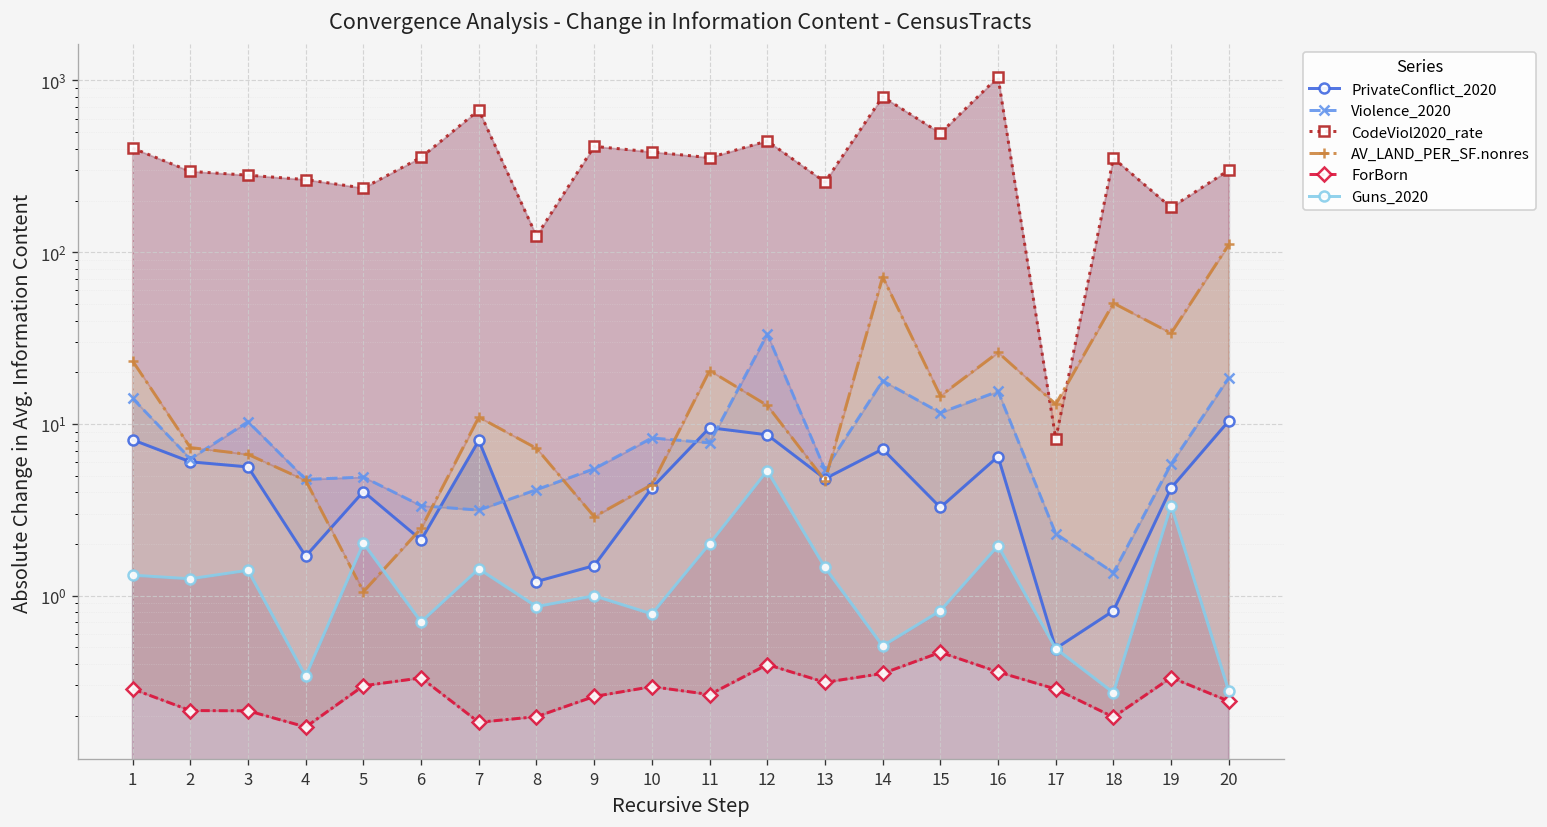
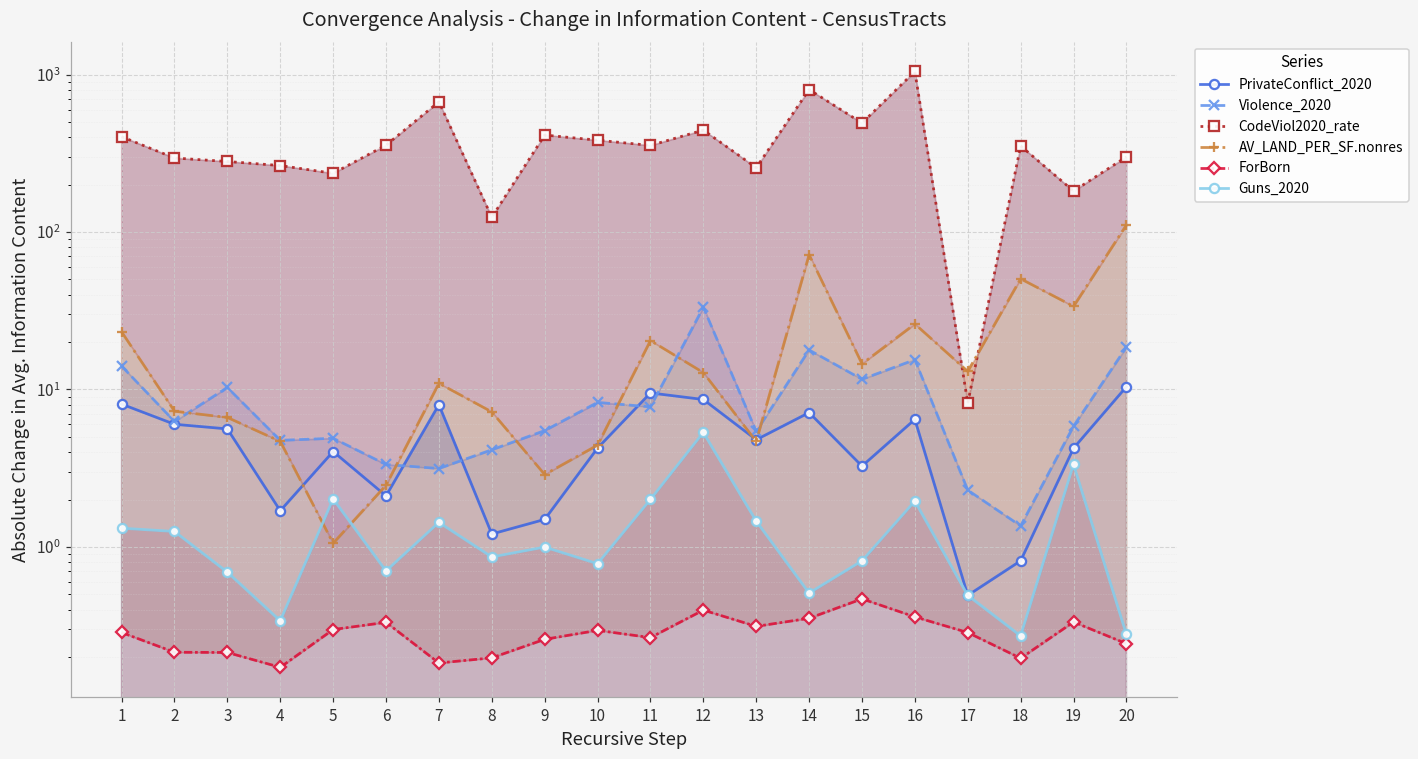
Guns_2020, 3: 1.4 -> 0.7
